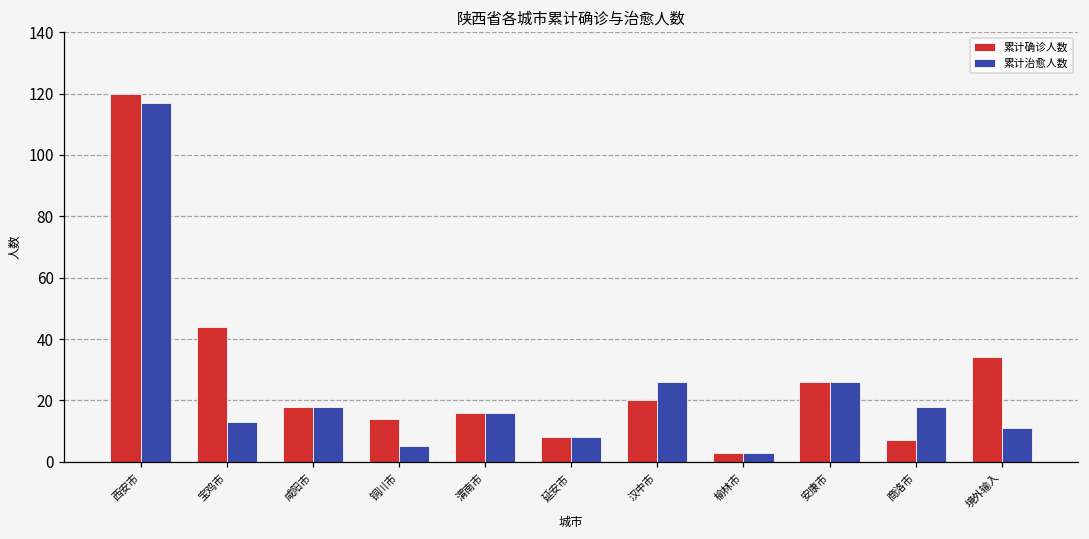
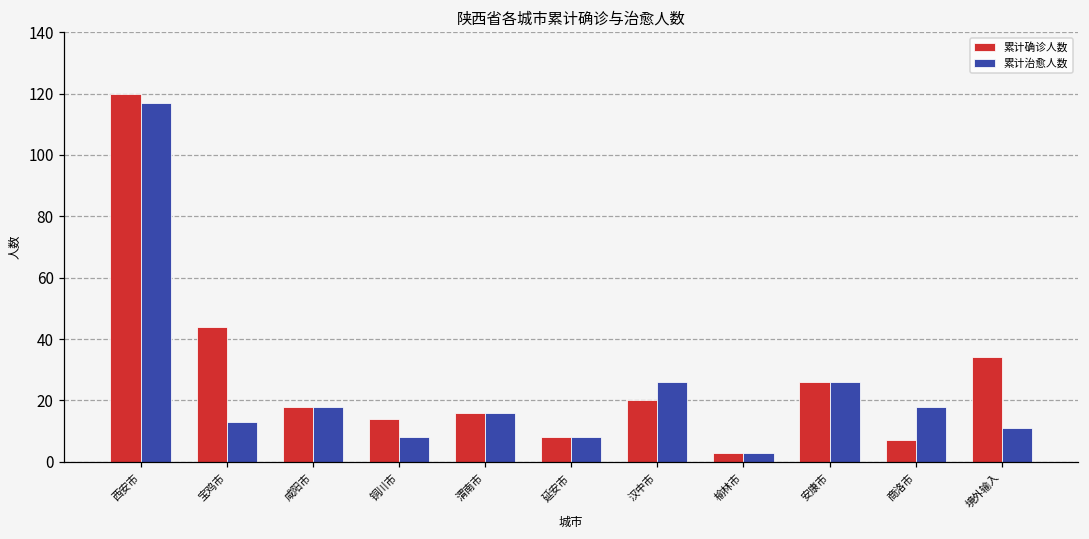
累计治愈人数, 铜川市: 5 -> 8
